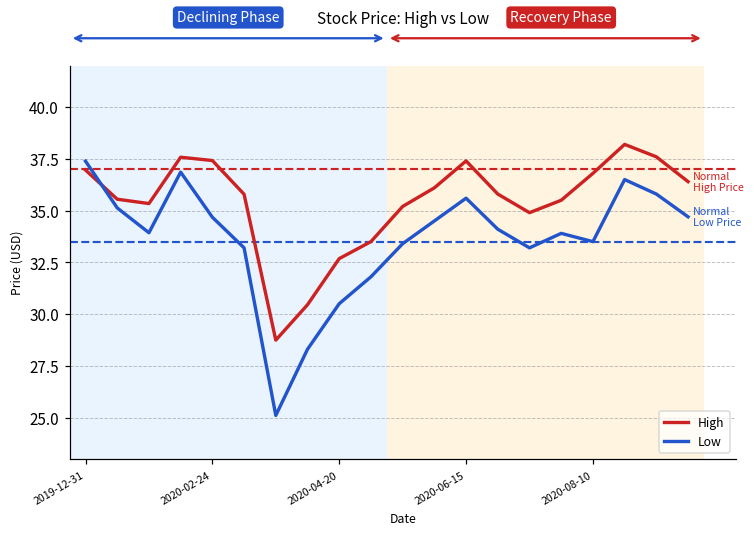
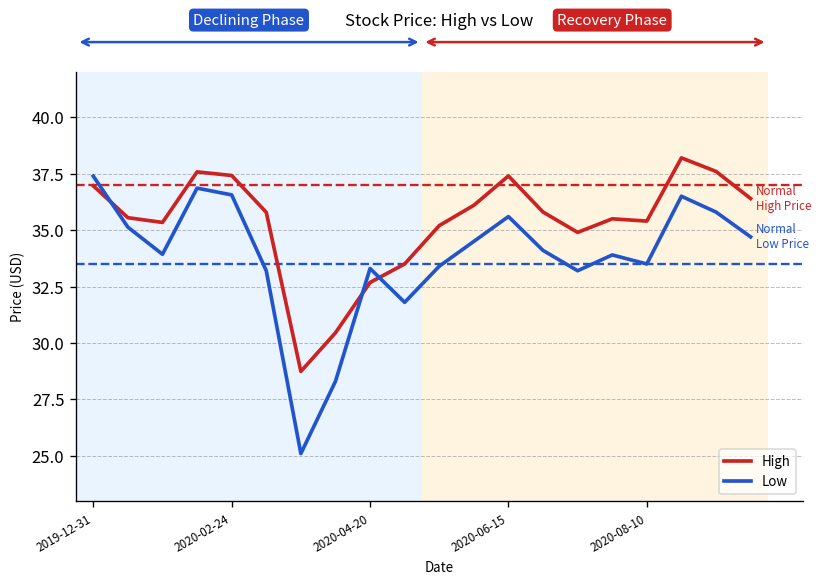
Low, 2020-02-24: 34.7 -> 36.6
Low, 2020-04-20: 30.5 -> 33.3
High, 2020-08-10: 36.8 -> 35.4
